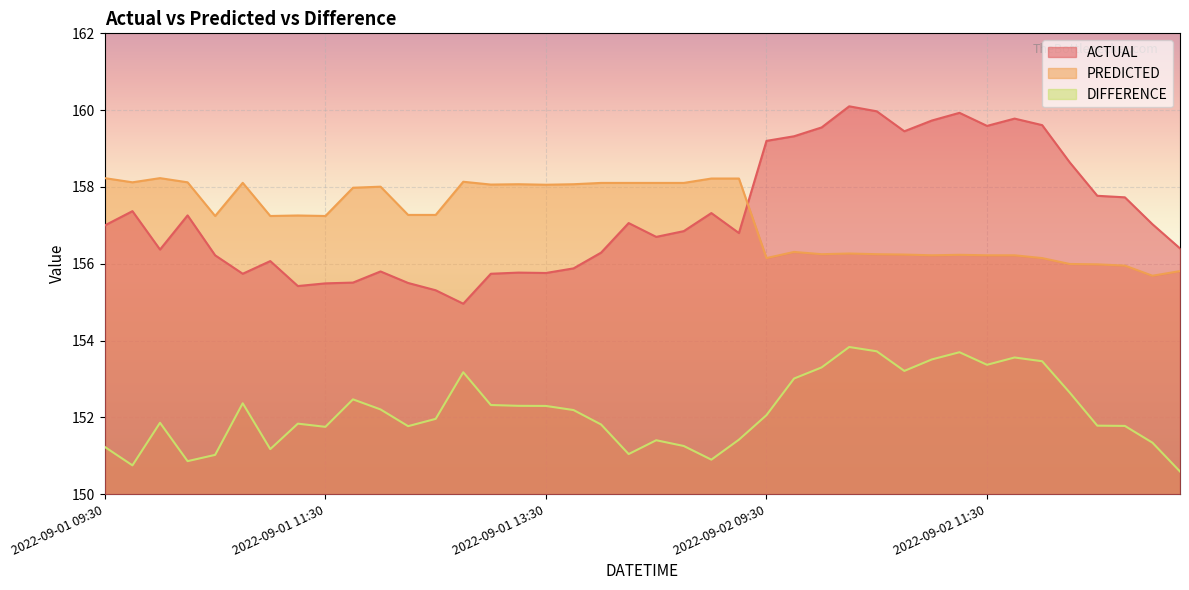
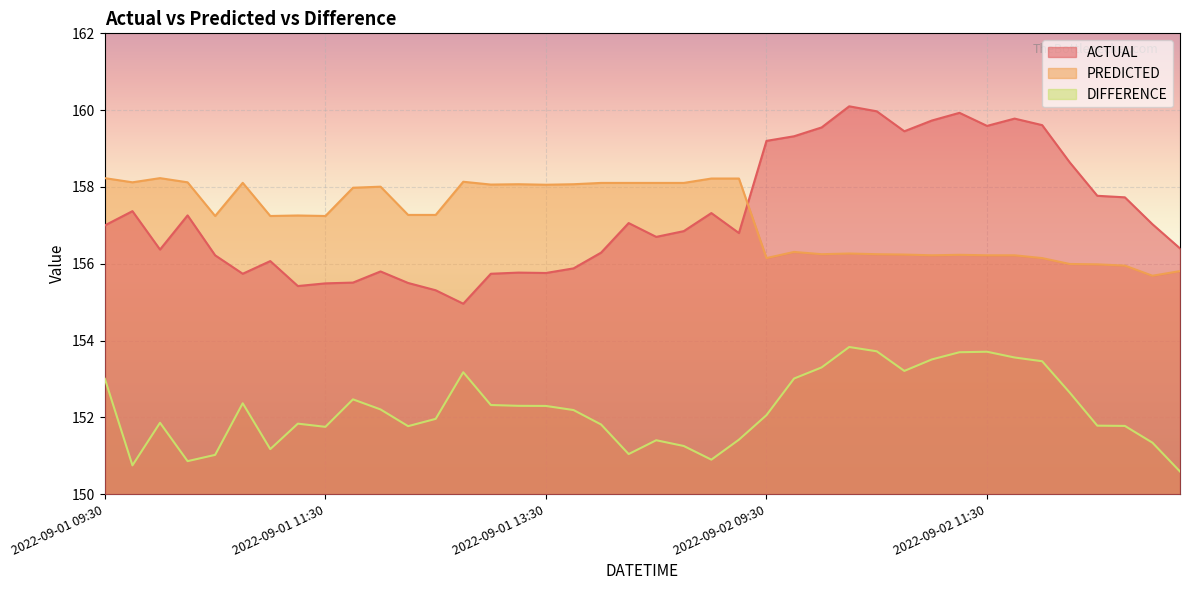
DIFFERENCE, 2022-09-01 09:30: 151.2 -> 153.0
DIFFERENCE, 2022-09-02 11:30: 153.4 -> 153.7
